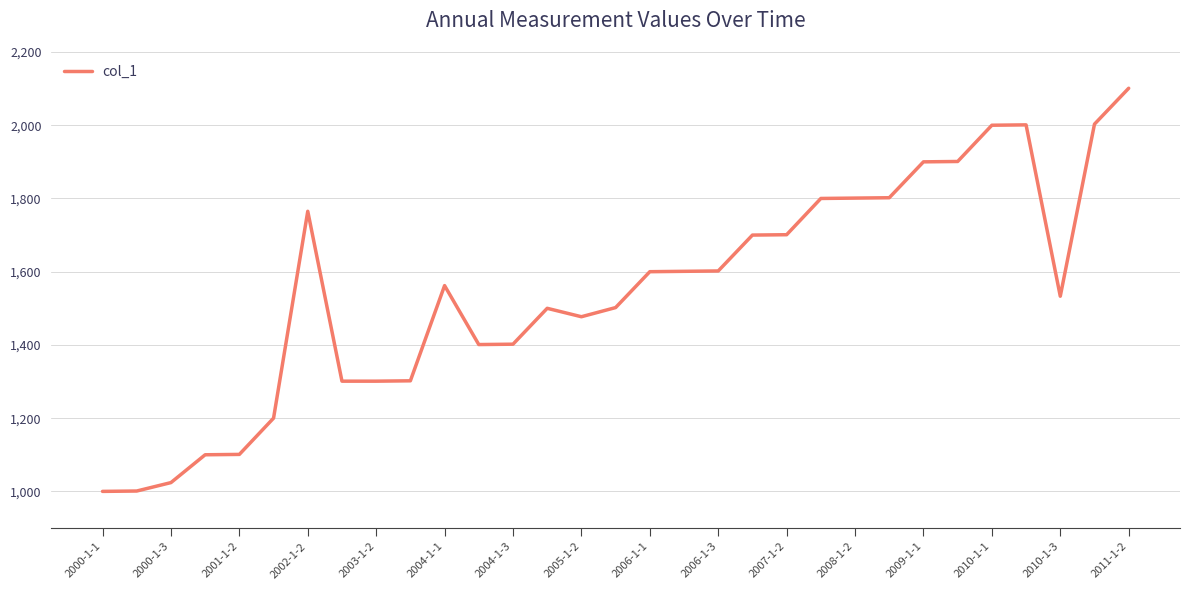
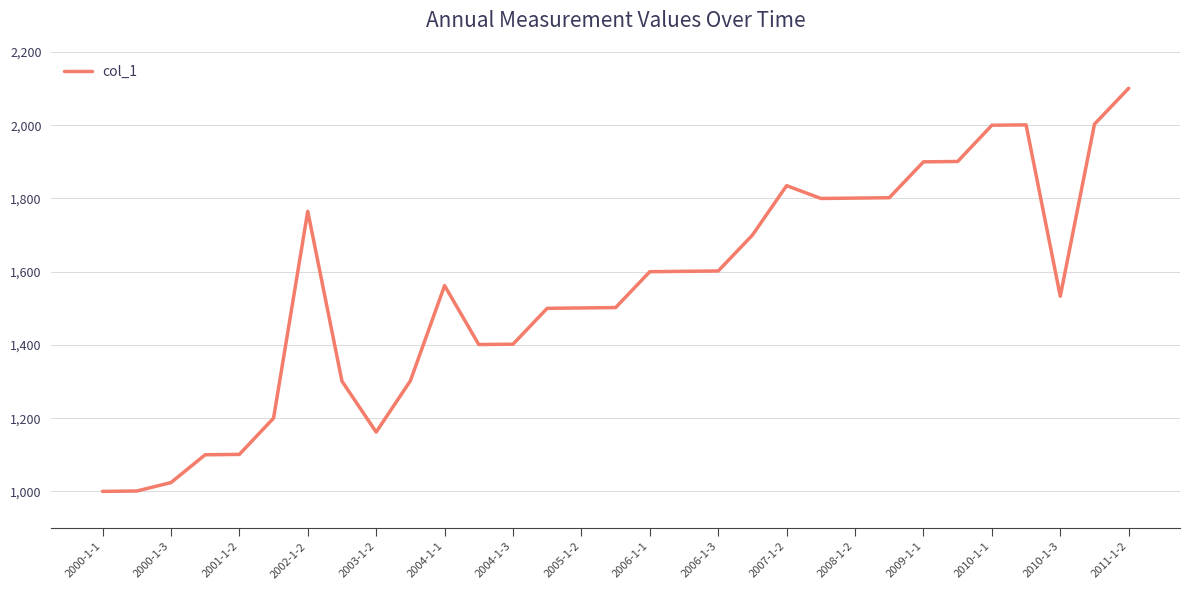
2003-1-2: 1,300 -> 1,160
2005-1-2: 1,480 -> 1,500
2007-1-2: 1,700 -> 1,840
